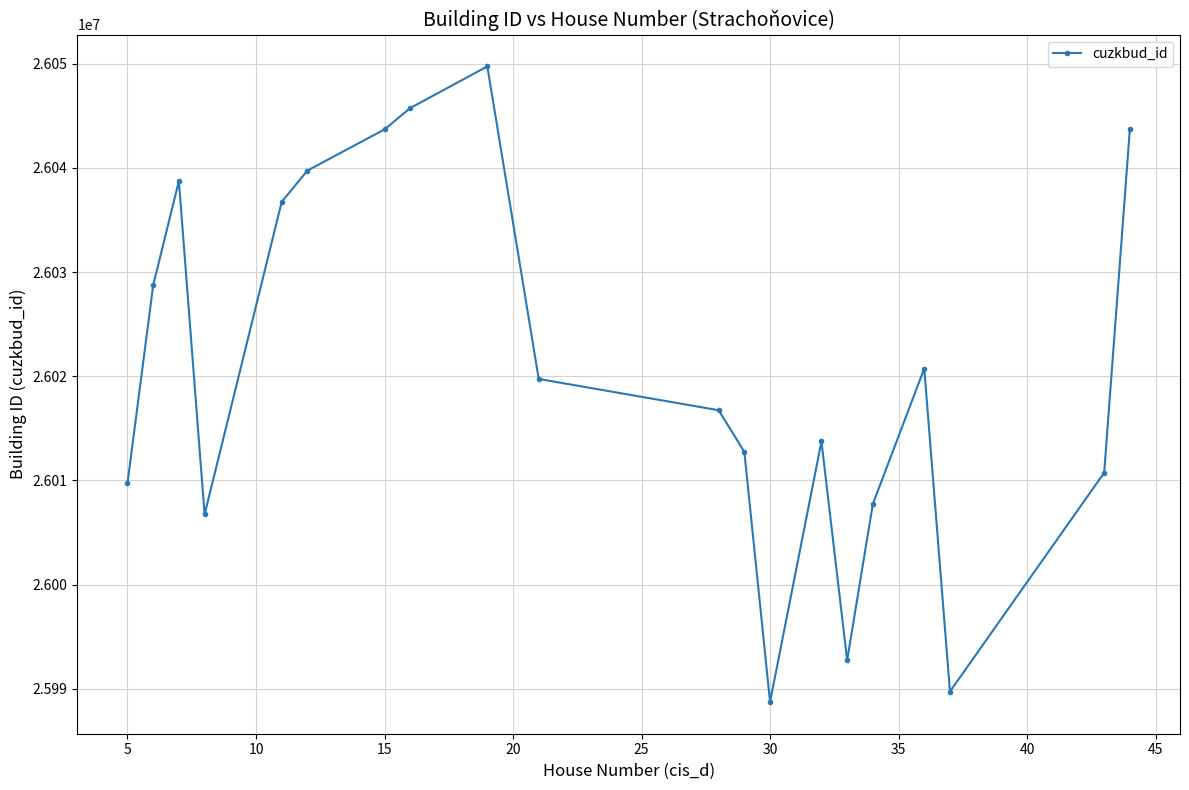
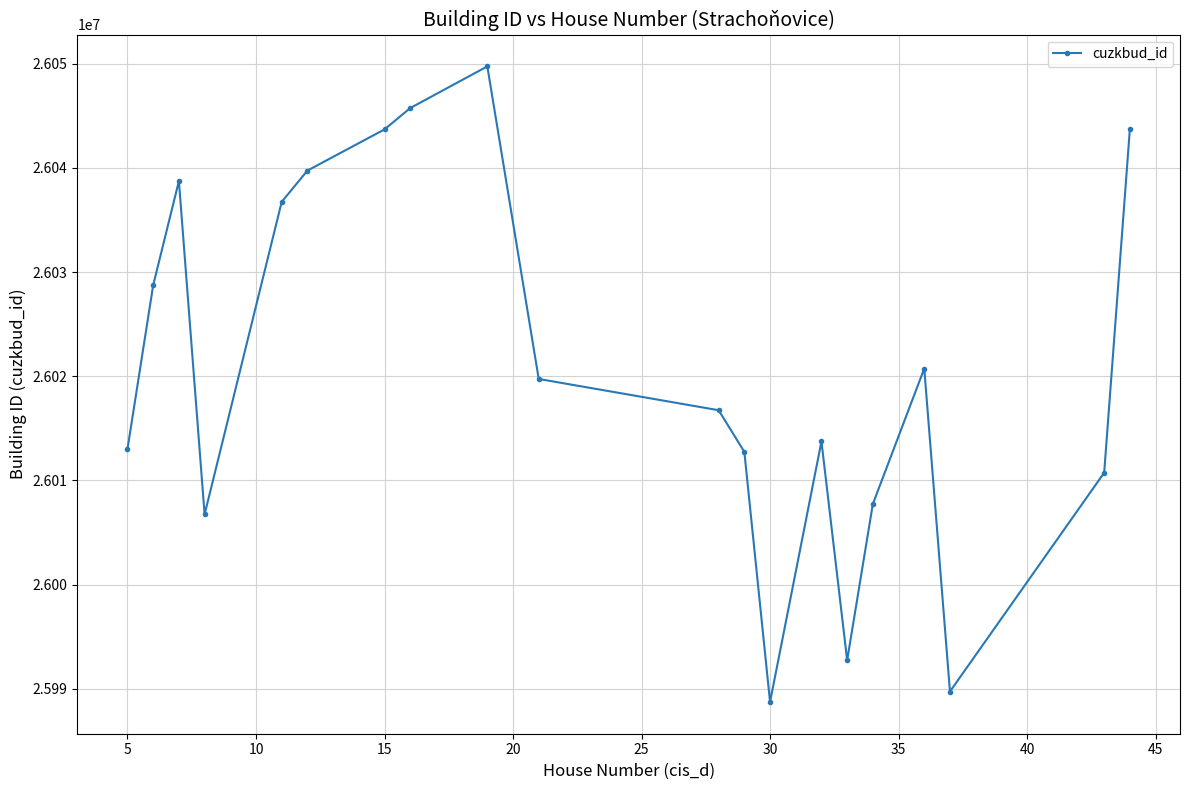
5: 26009700 -> 26013000
